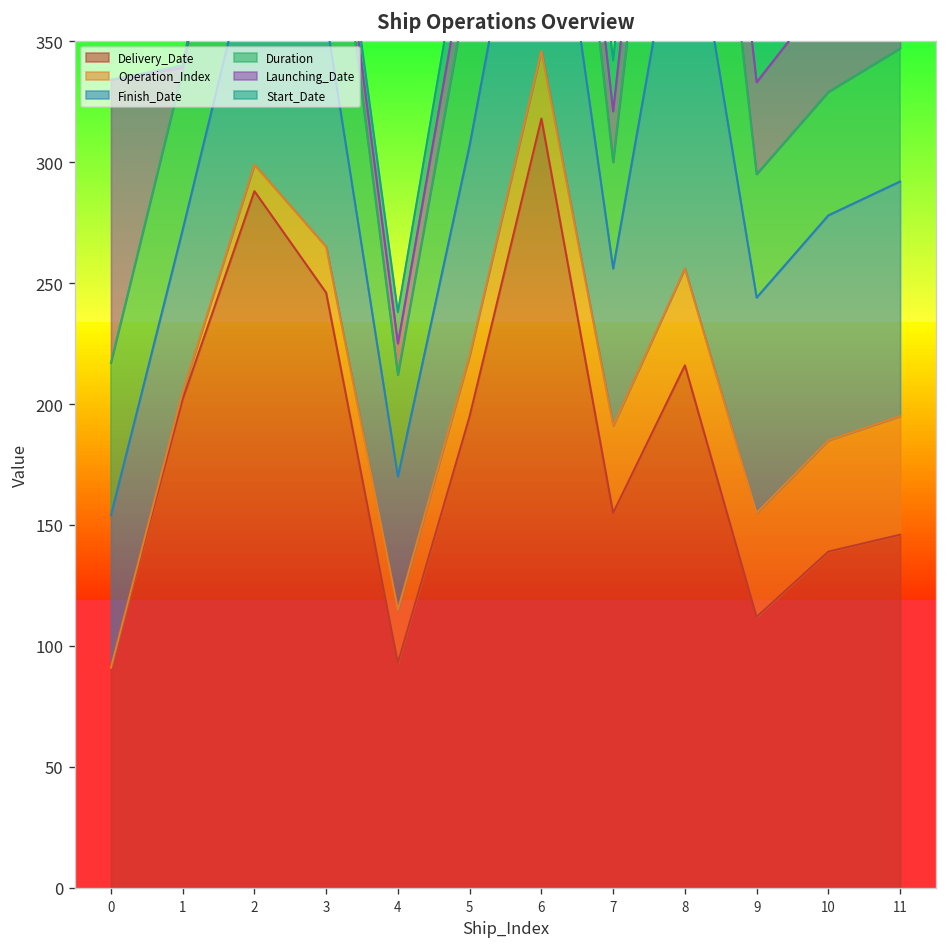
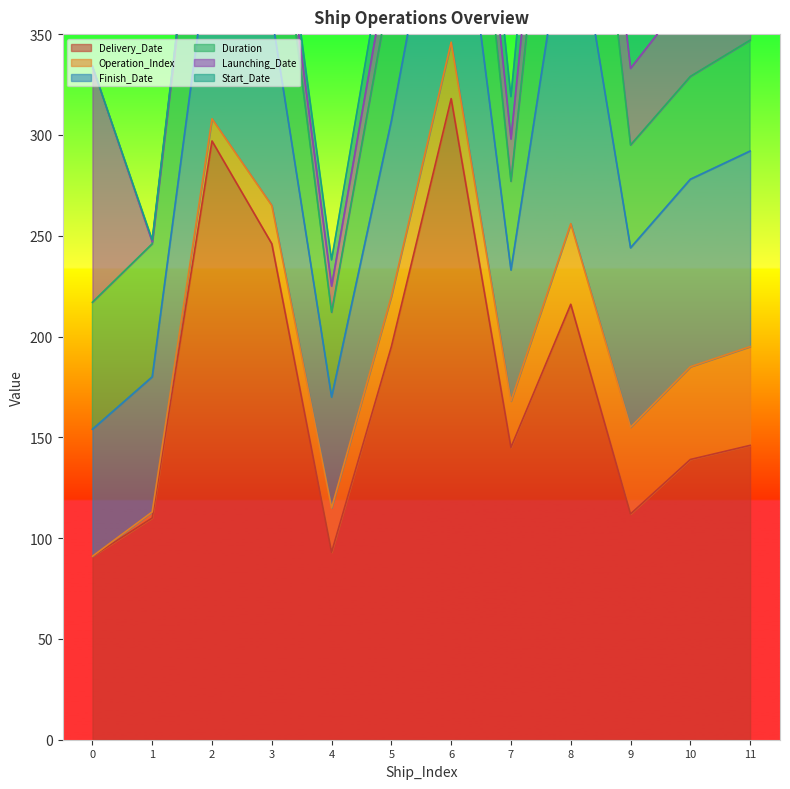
Delivery_Date, 1: 202 -> 110
Delivery_Date, 2: 288 -> 297
Delivery_Date, 7: 155 -> 145
Operation_Index, 7: 36 -> 23
